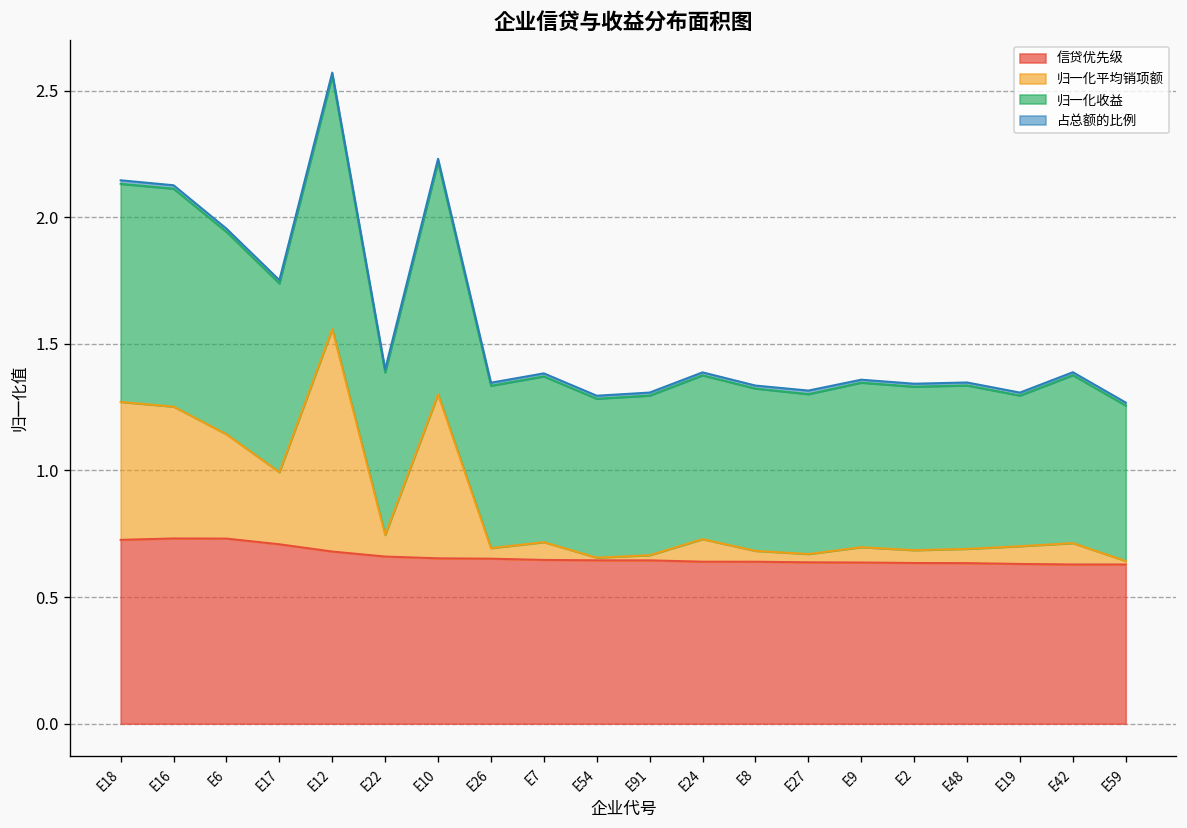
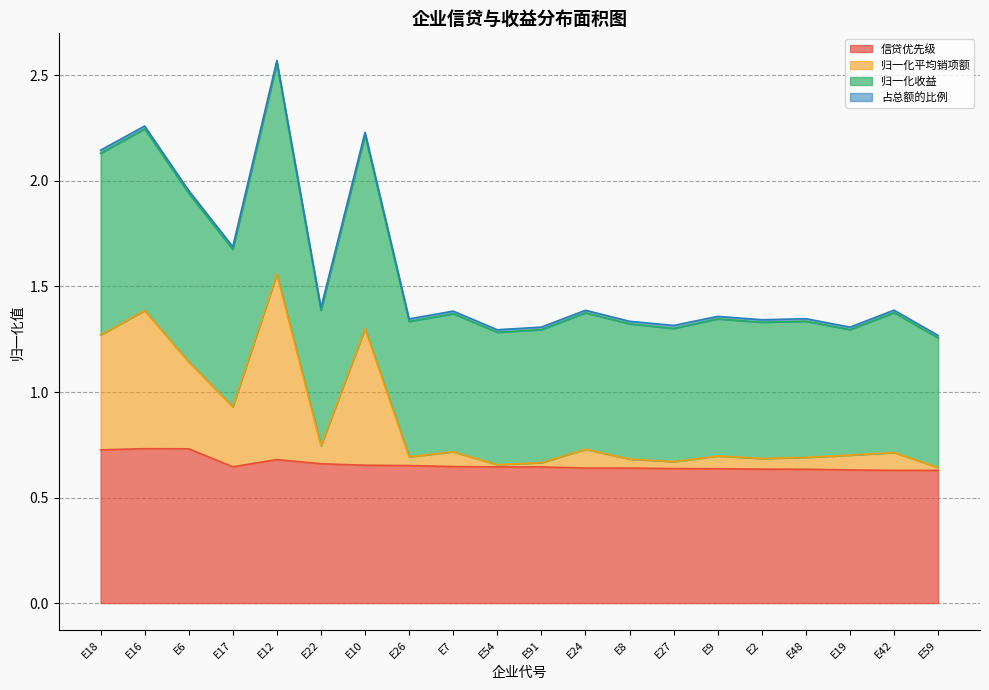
归一化平均销项额, E16: 0.52 -> 0.65
信贷优先级, E17: 0.71 -> 0.65
